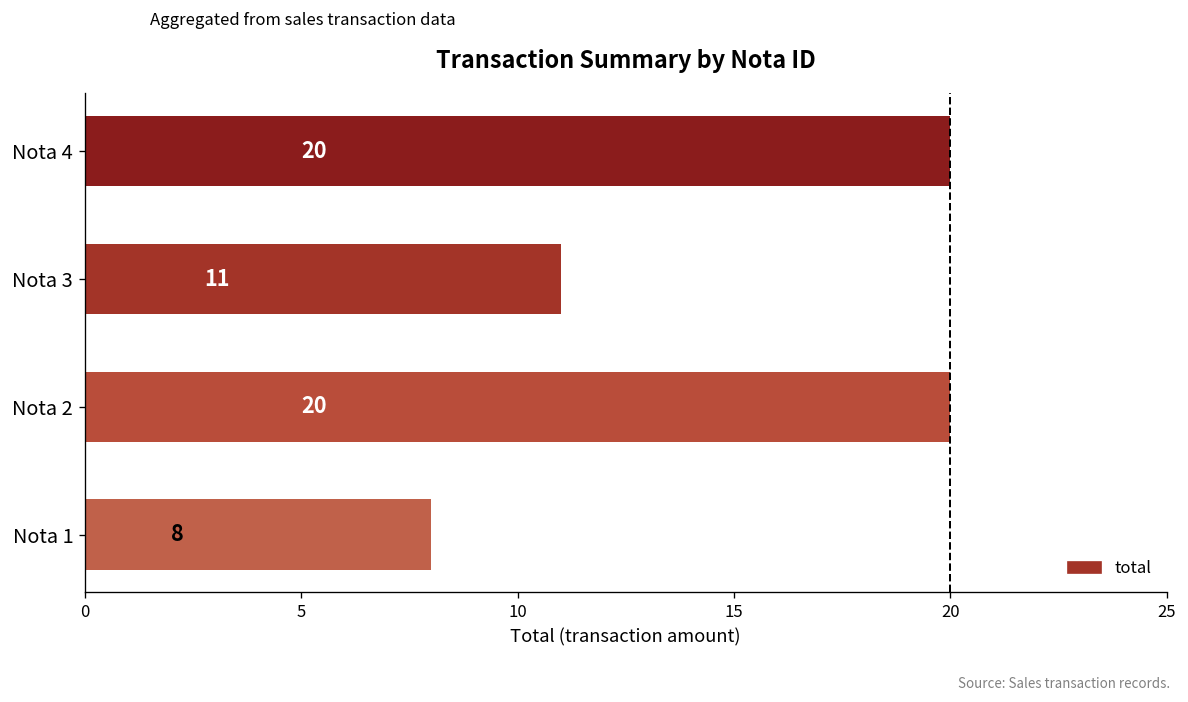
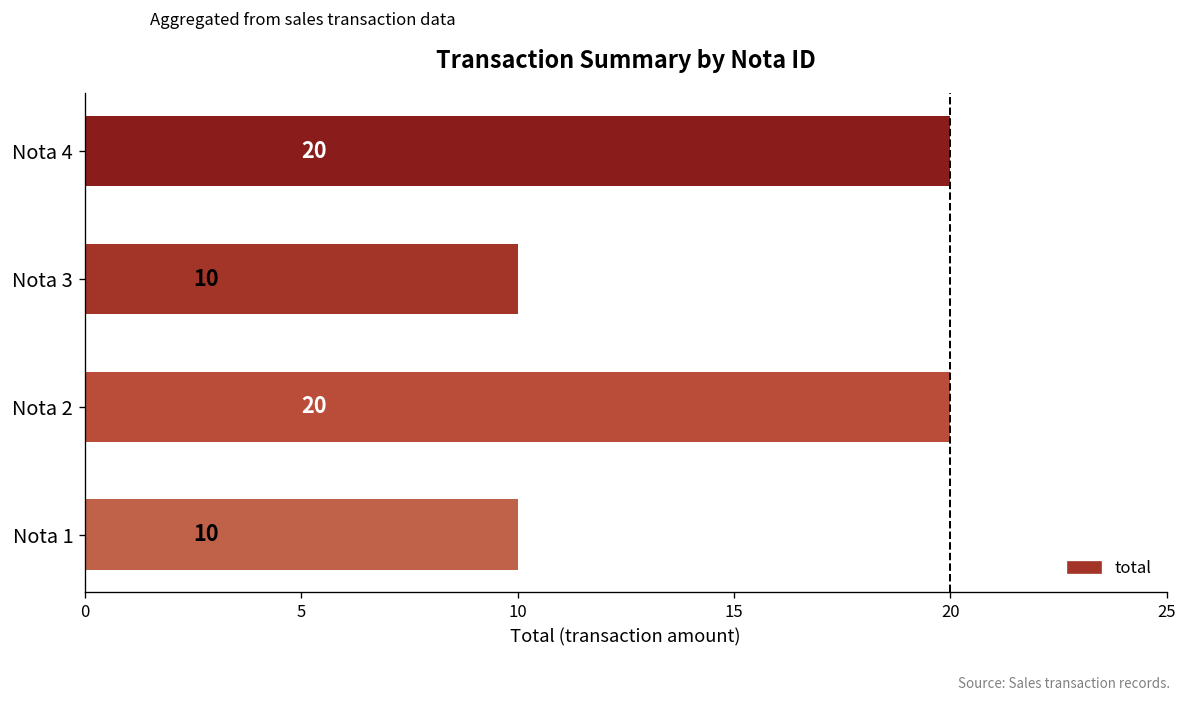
Nota 3: 11 -> 10
Nota 1: 8 -> 10
